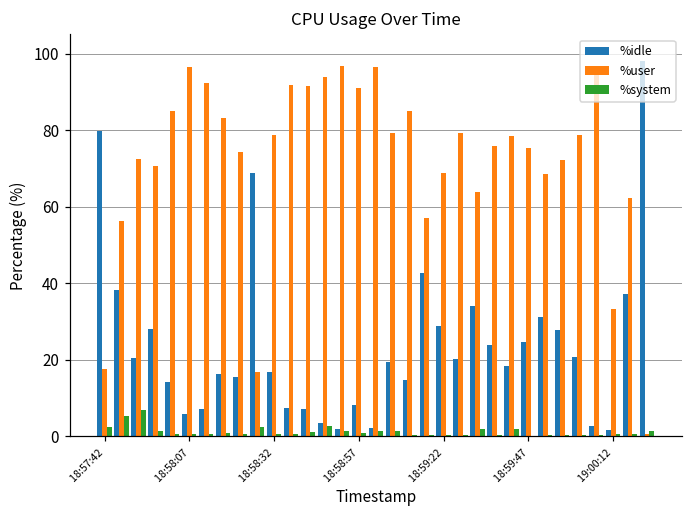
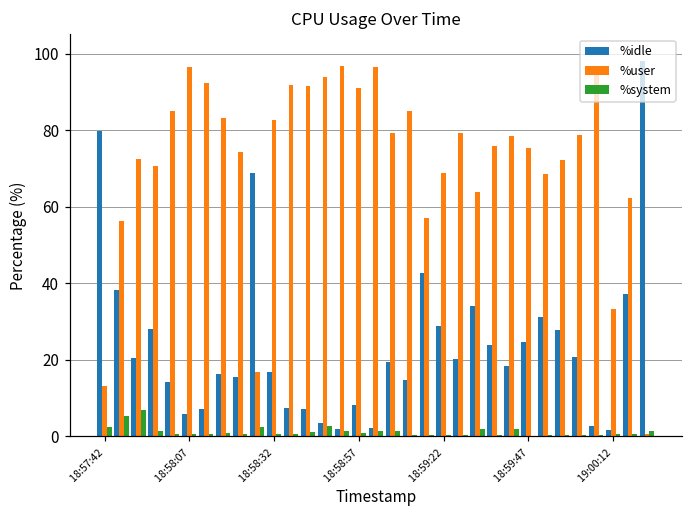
%user, 18:57:42: 18 -> 13
%user, 18:58:32: 79 -> 83
